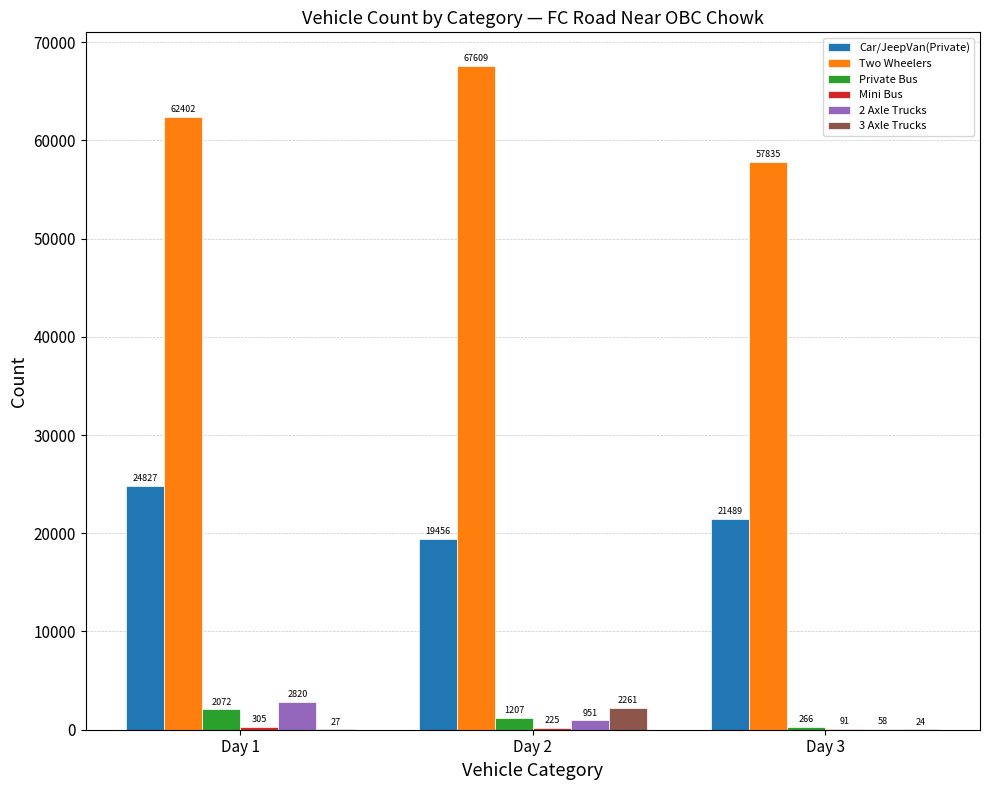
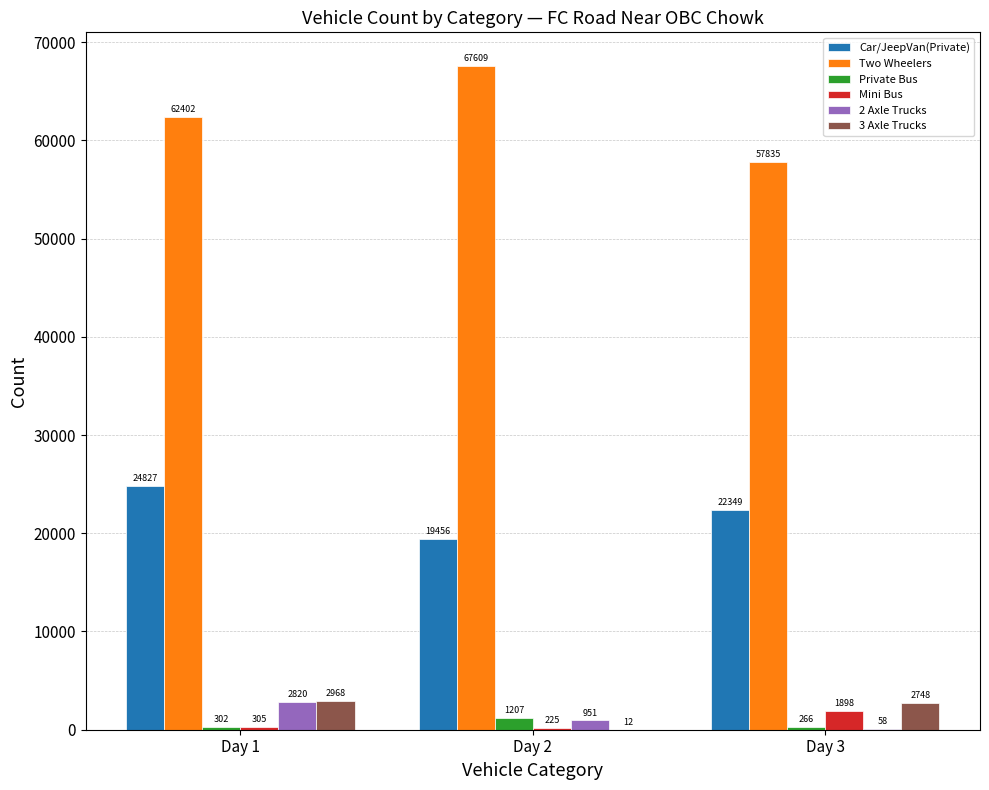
Private Bus, Day 1: 2072 -> 302
3 Axle Trucks, Day 1: 27 -> 2968
3 Axle Trucks, Day 2: 2261 -> 12
Car/JeepVan(Private), Day 3: 21489 -> 22349
Mini Bus, Day 3: 91 -> 1898
3 Axle Trucks, Day 3: 24 -> 2748
